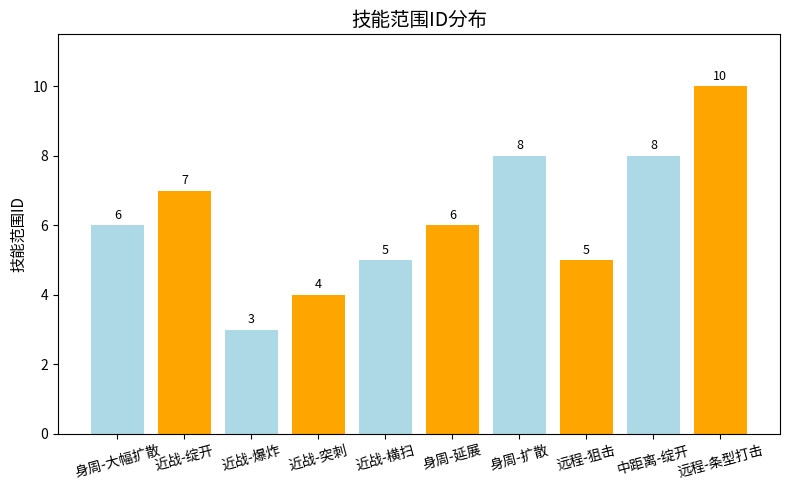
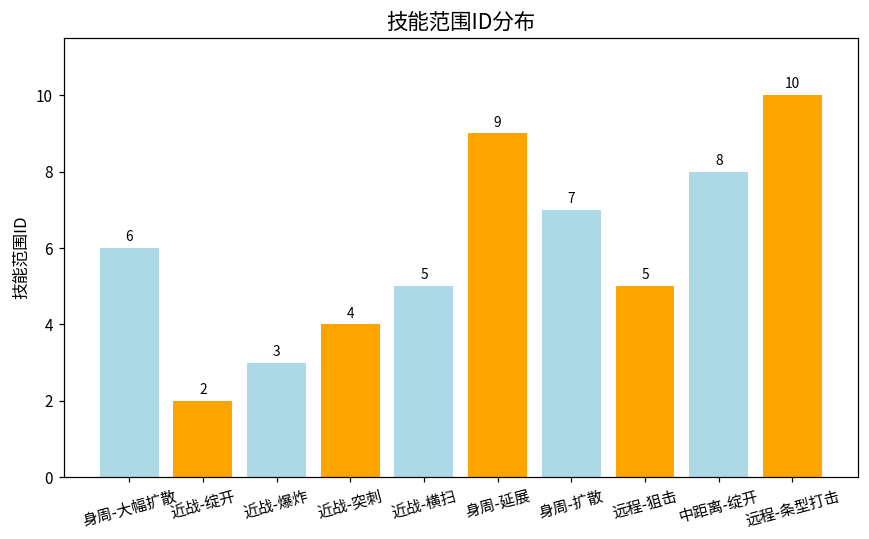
近战-绽开: 7 -> 2
身周-延展: 6 -> 9
身周-扩散: 8 -> 7
